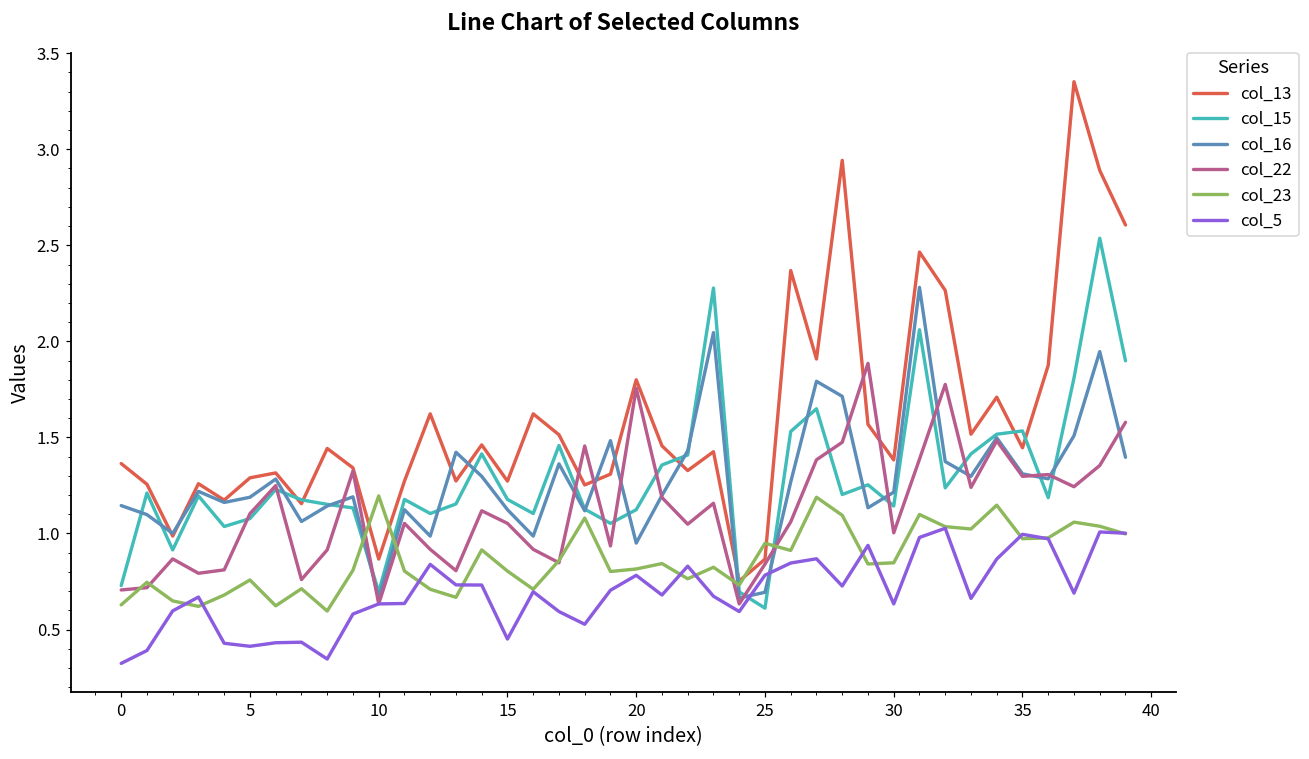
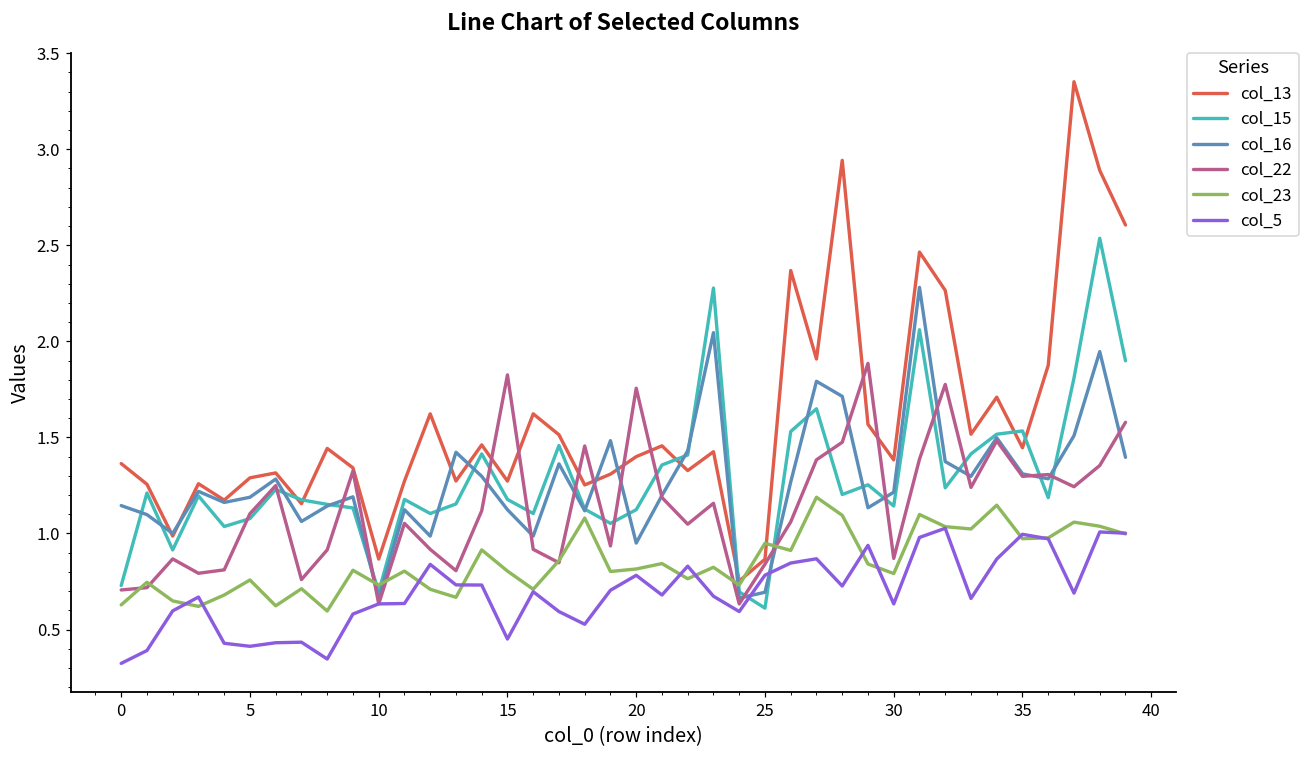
col_23, 10: 1.20 -> 0.73
col_22, 15: 1.05 -> 1.83
col_13, 20: 1.8 -> 1.4
col_22, 30: 1.00 -> 0.87
col_23, 30: 0.85 -> 0.79
